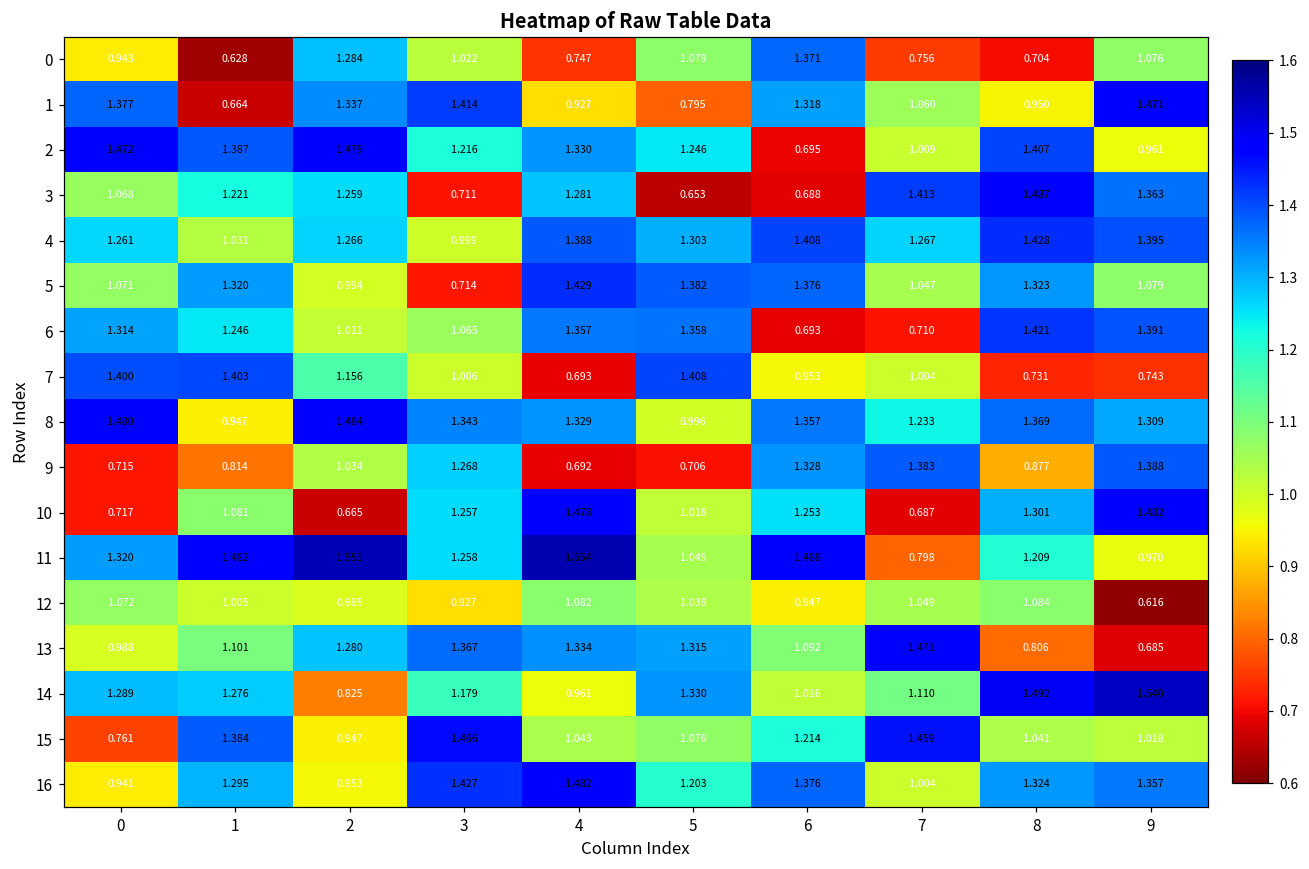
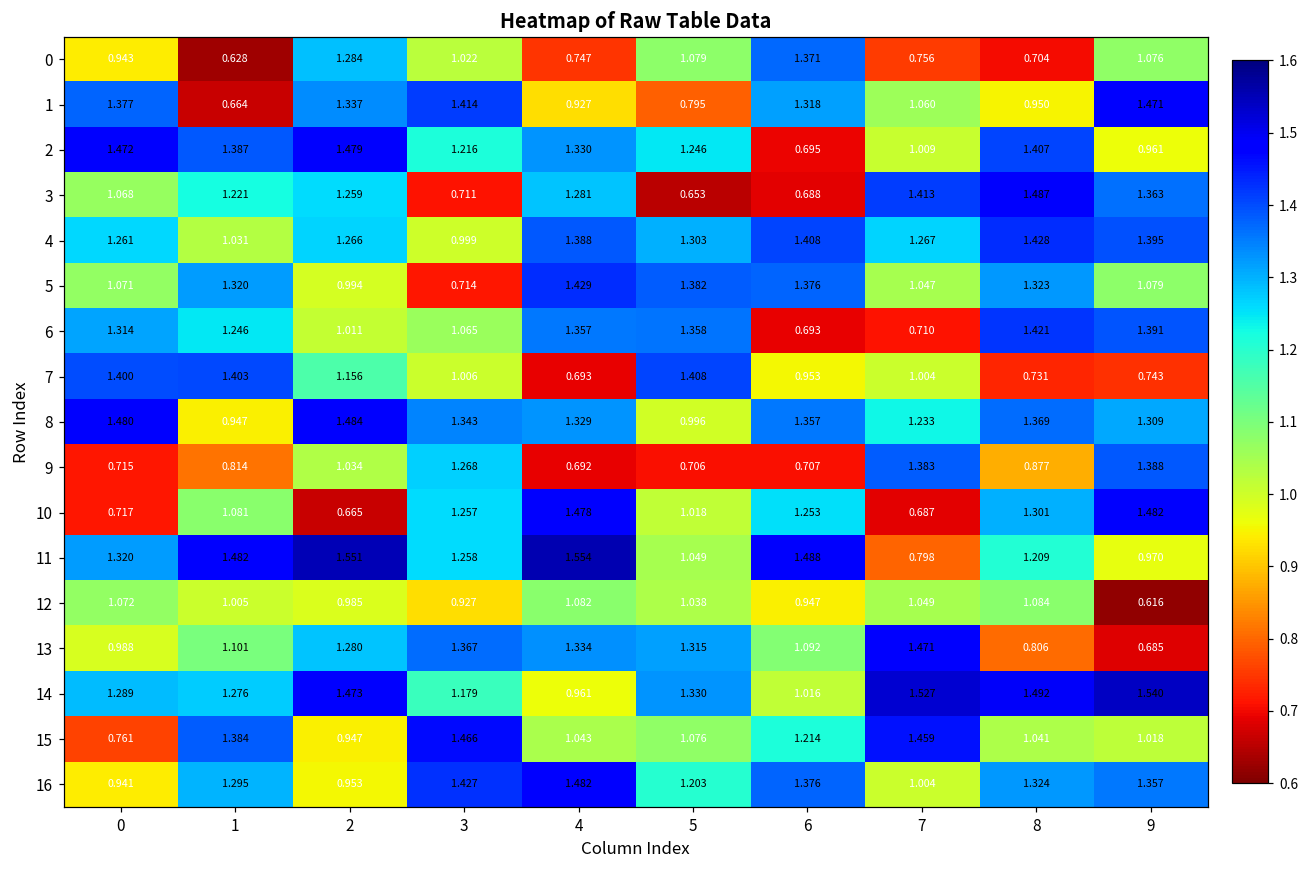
9, 6: 1.328 -> 0.707
14, 2: 0.825 -> 1.473
14, 7: 1.110 -> 1.527
